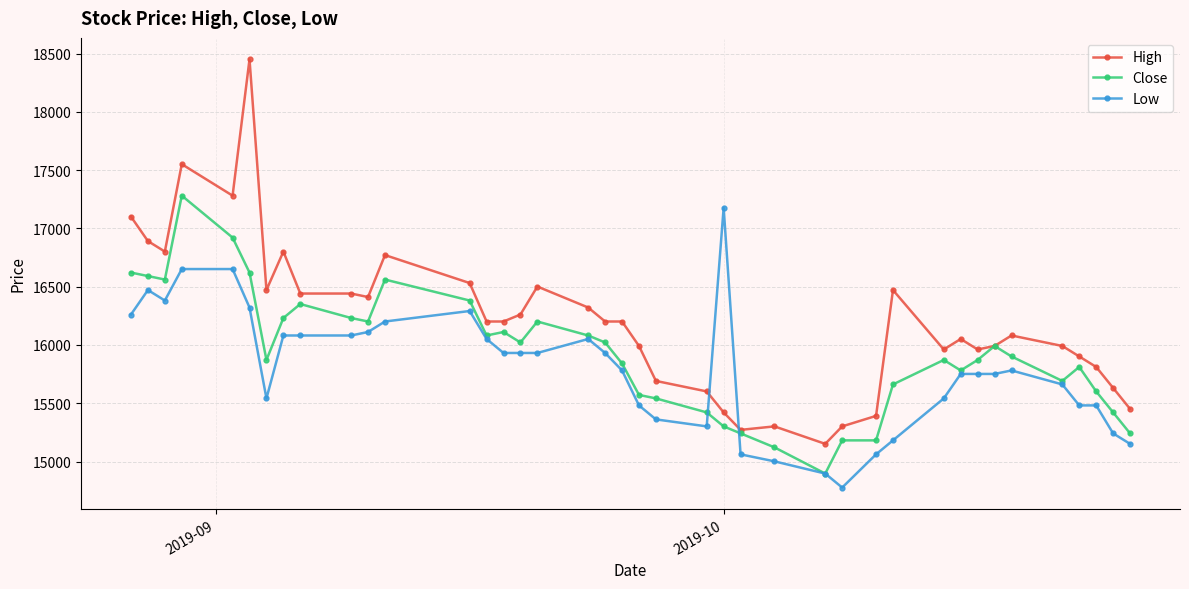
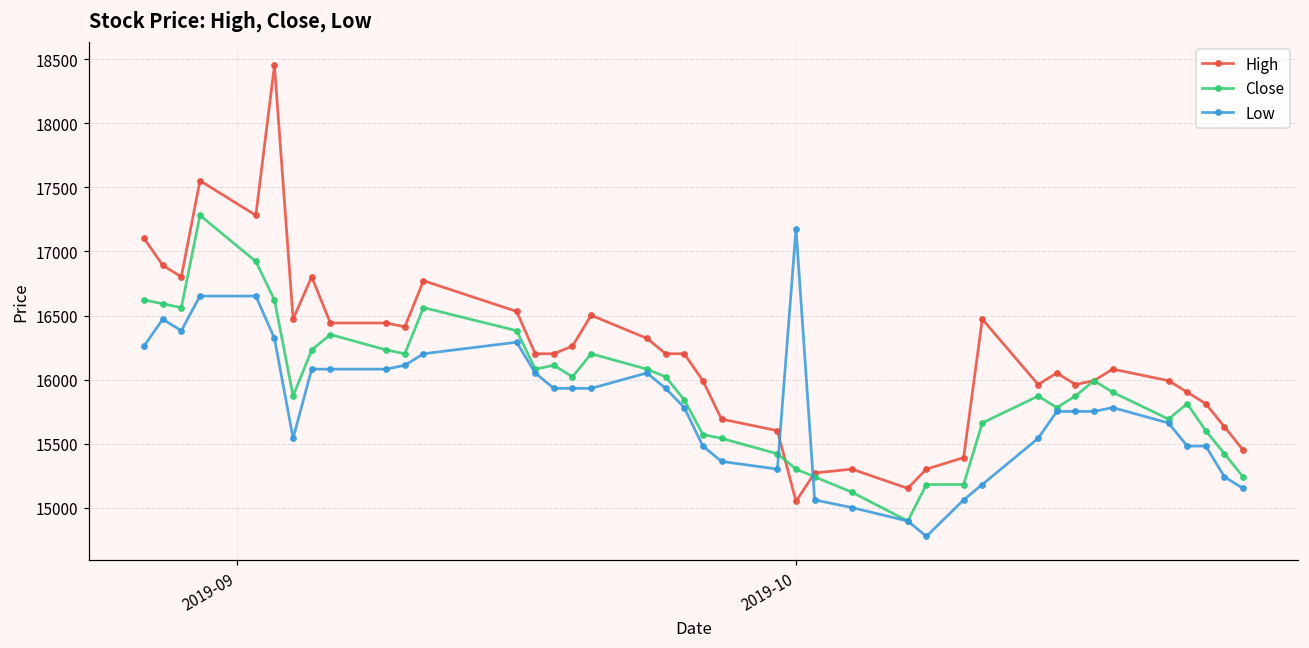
High, 2019-10: 15420 -> 15050
